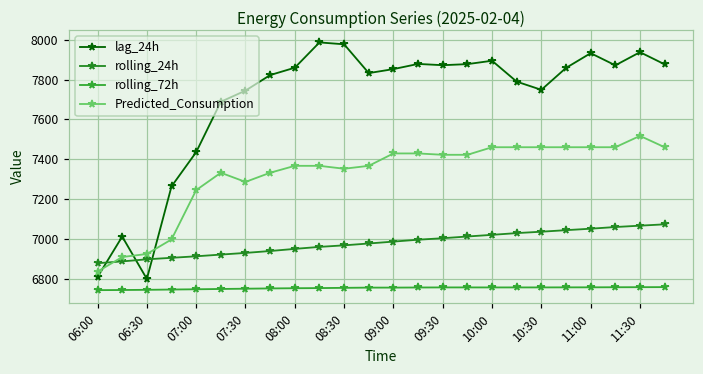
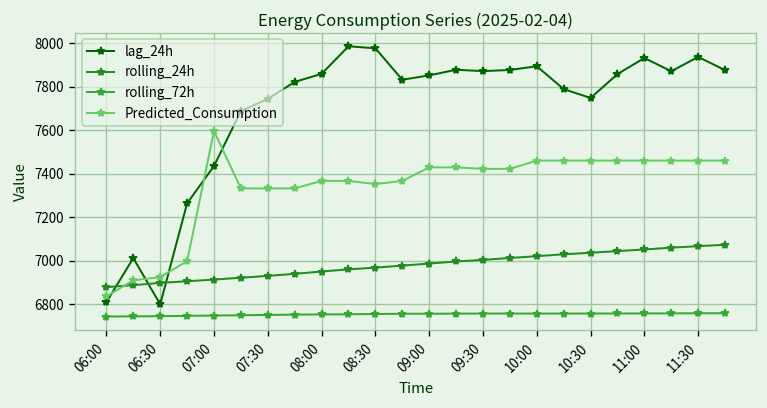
Predicted_Consumption, 07:00: 7250 -> 7600
Predicted_Consumption, 07:30: 7290 -> 7330
Predicted_Consumption, 11:30: 7520 -> 7460
